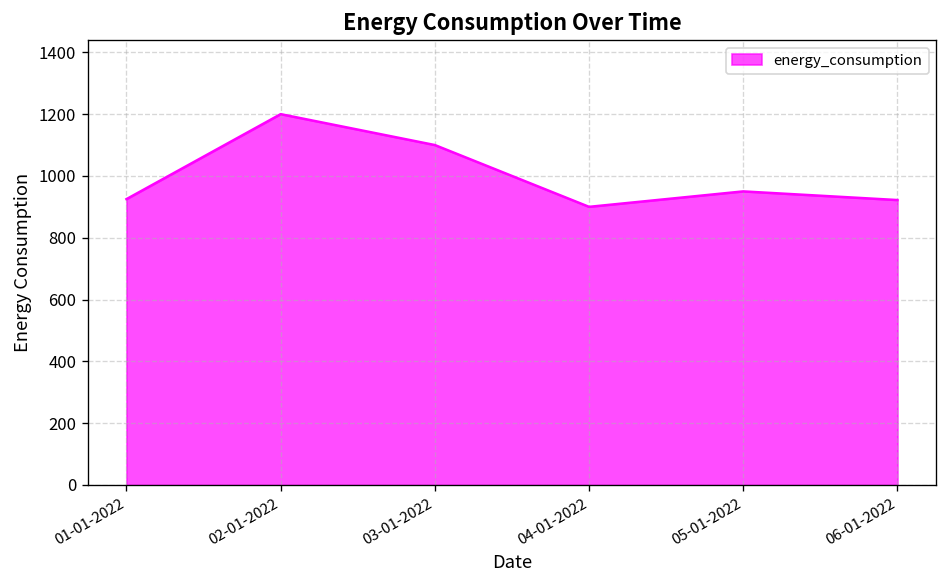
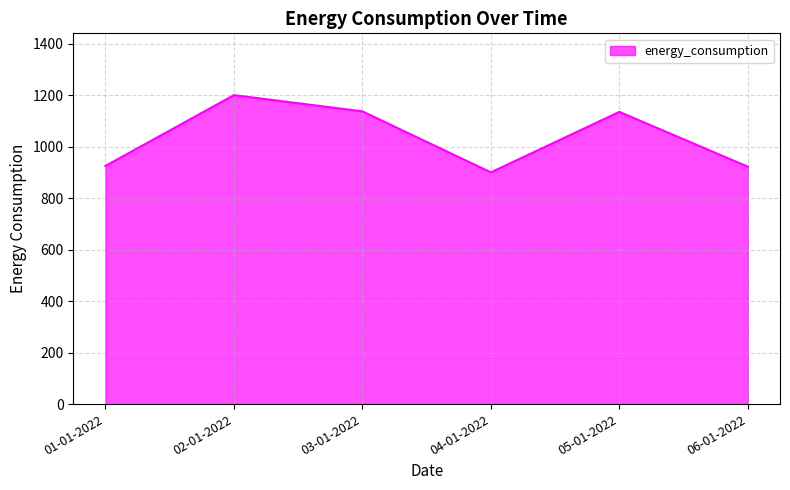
03-01-2022: 1100 -> 1140
05-01-2022: 950 -> 1140
